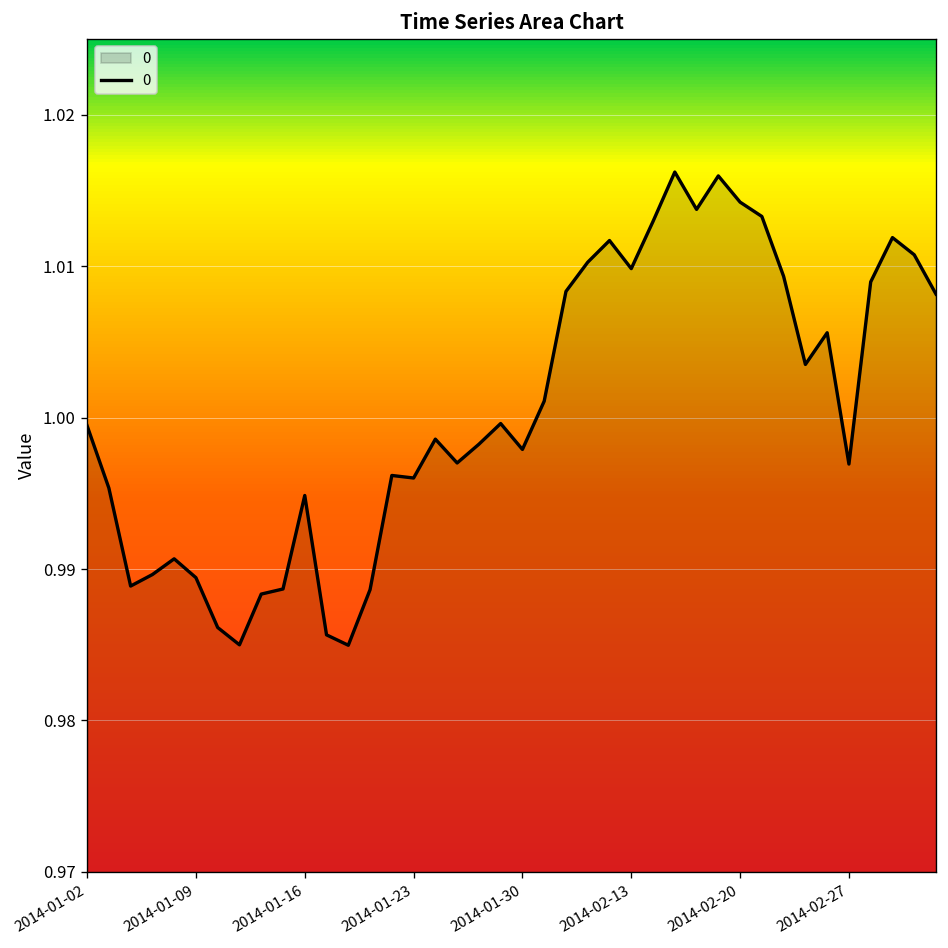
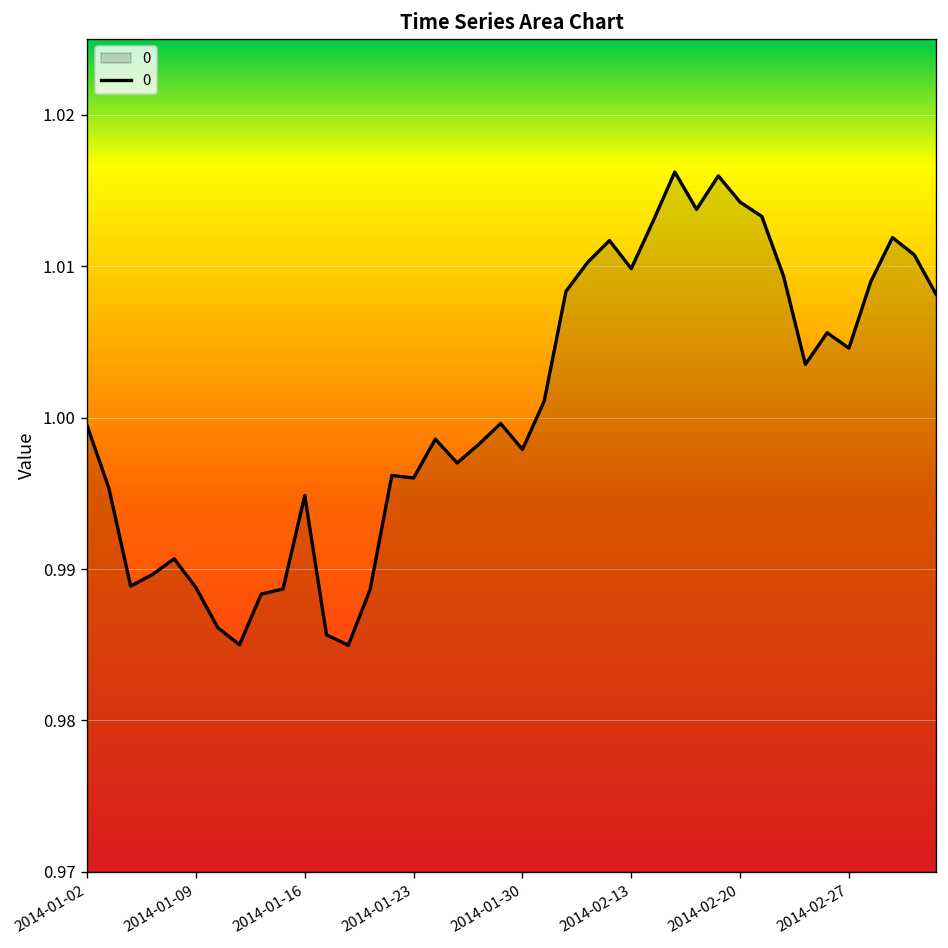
2014-01-09: 0.9894 -> 0.9888
2014-02-27: 0.9969 -> 1.0046
